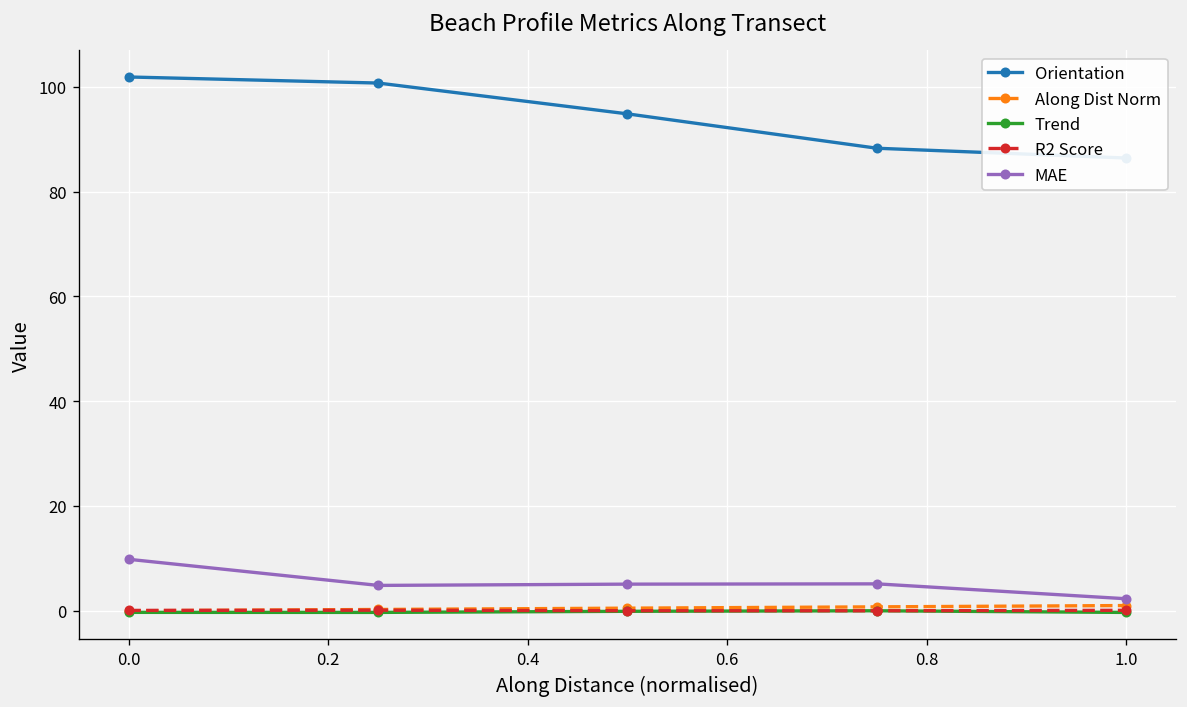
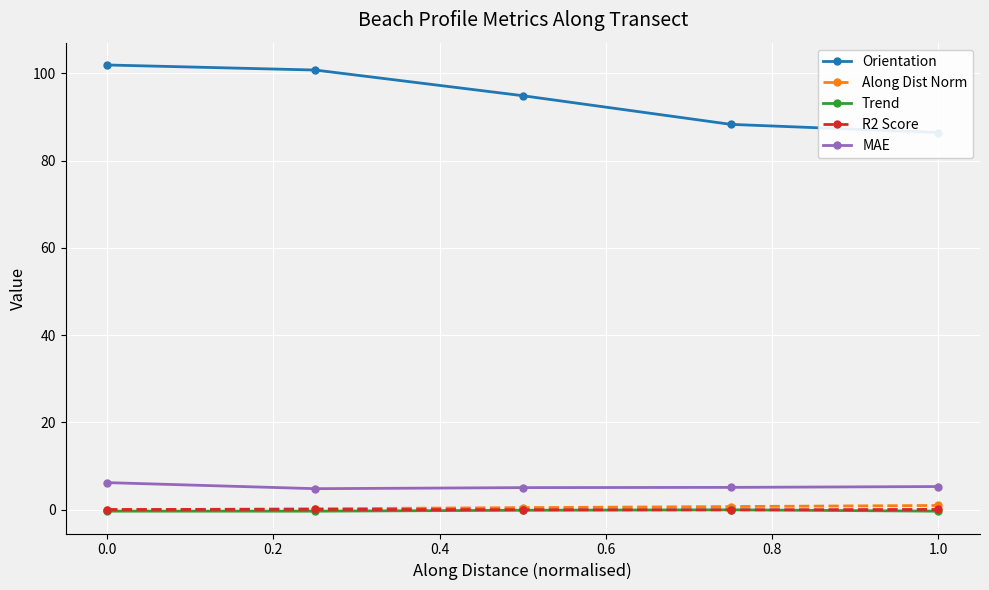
MAE, 0.0: 10 -> 6
MAE, 1.0: 2 -> 5
